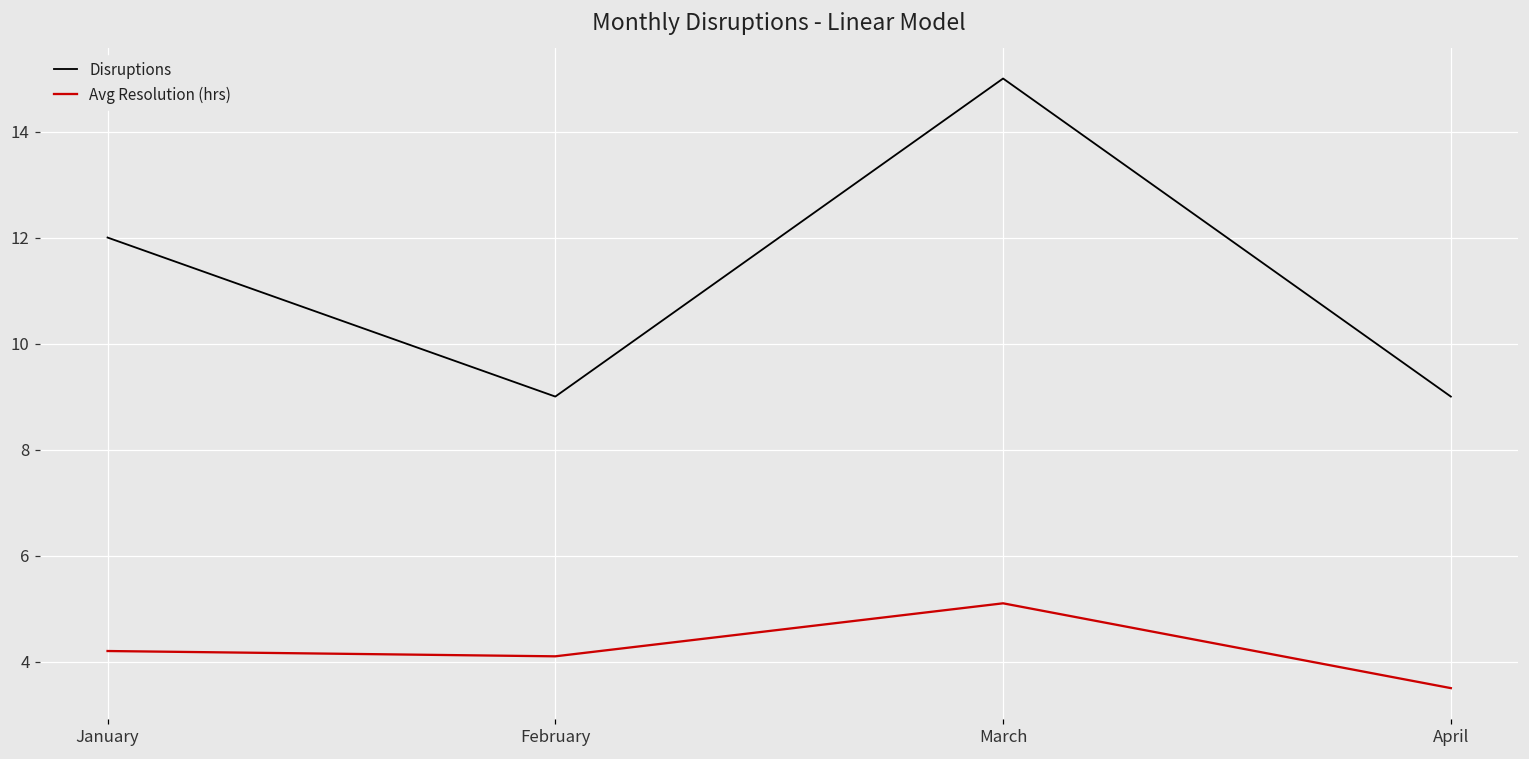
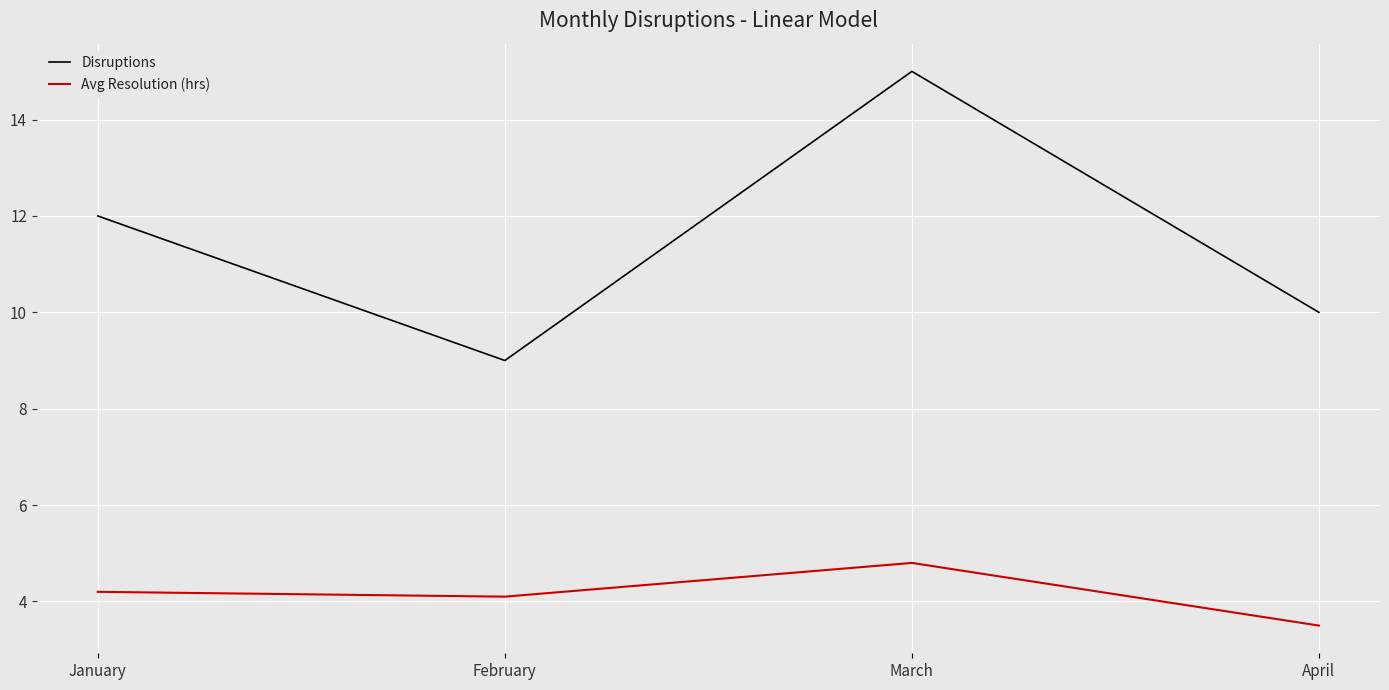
Avg Resolution (hrs), March: 5.1 -> 4.8
Disruptions, April: 9 -> 10
